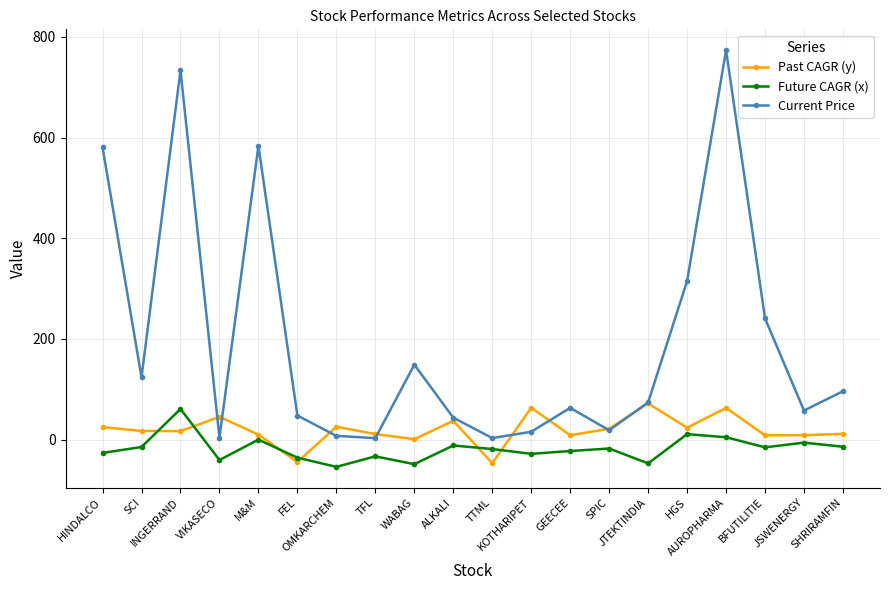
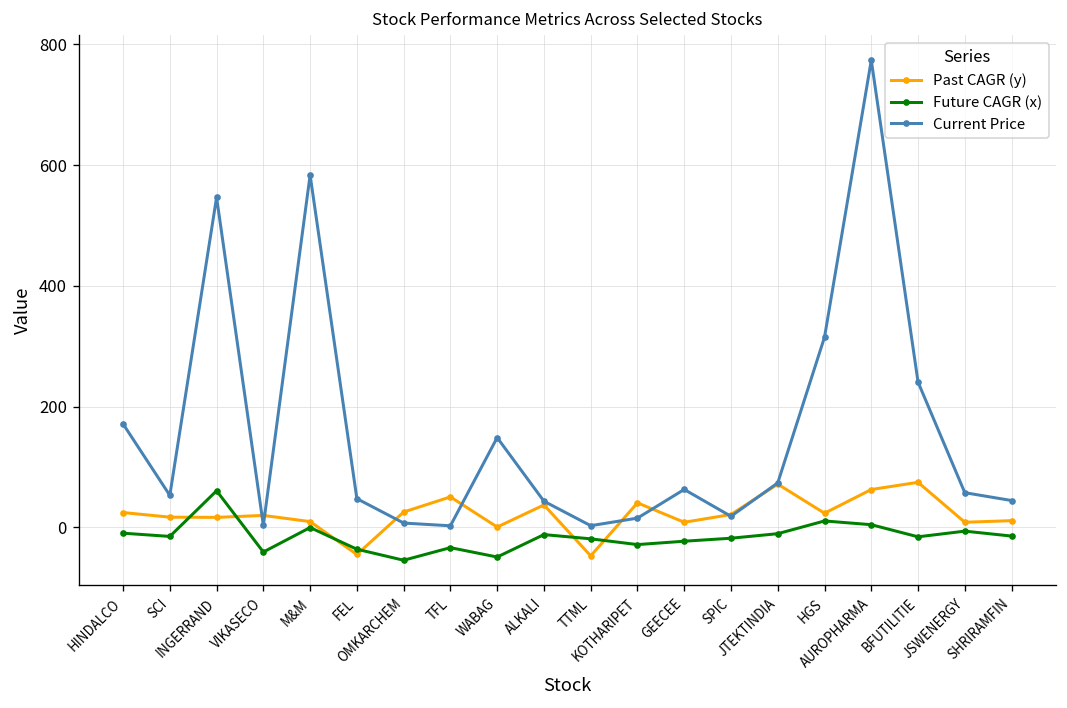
Future CAGR (x), HINDALCO: -30 -> -10
Current Price, HINDALCO: 580 -> 170
Current Price, SCI: 120 -> 50
Current Price, INGERRAND: 730 -> 550
Past CAGR (y), VIKASECO: 50 -> 20
Past CAGR (y), TFL: 10 -> 50
Past CAGR (y), KOTHARIPET: 60 -> 40
Future CAGR (x), JTEKTINDIA: -50 -> -10
Past CAGR (y), BFUTILITIE: 10 -> 70
Current Price, SHRIRAMFIN: 100 -> 40
